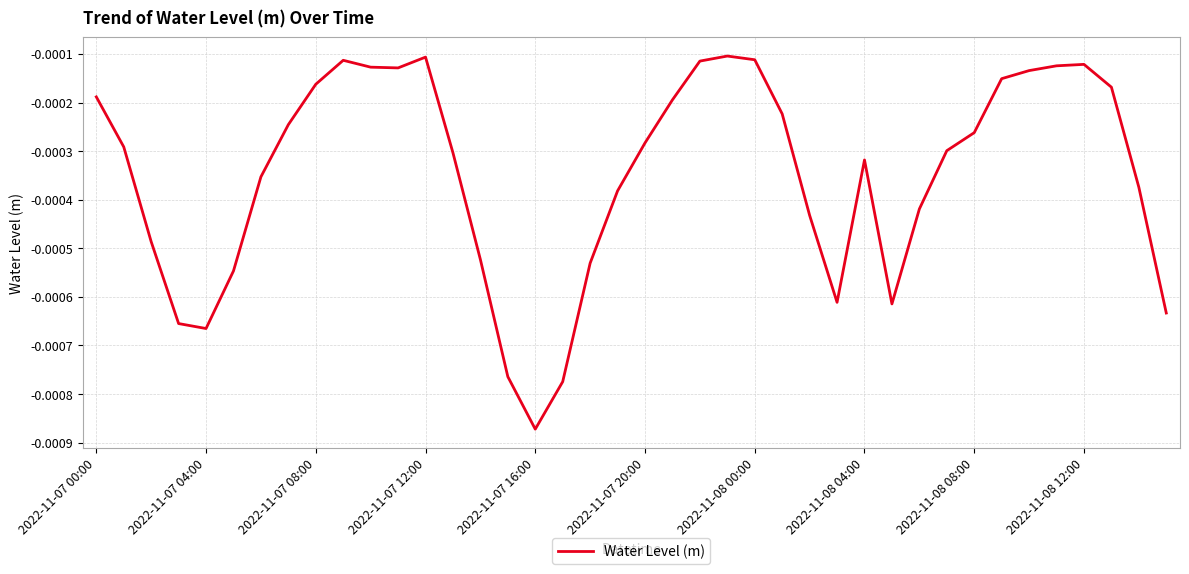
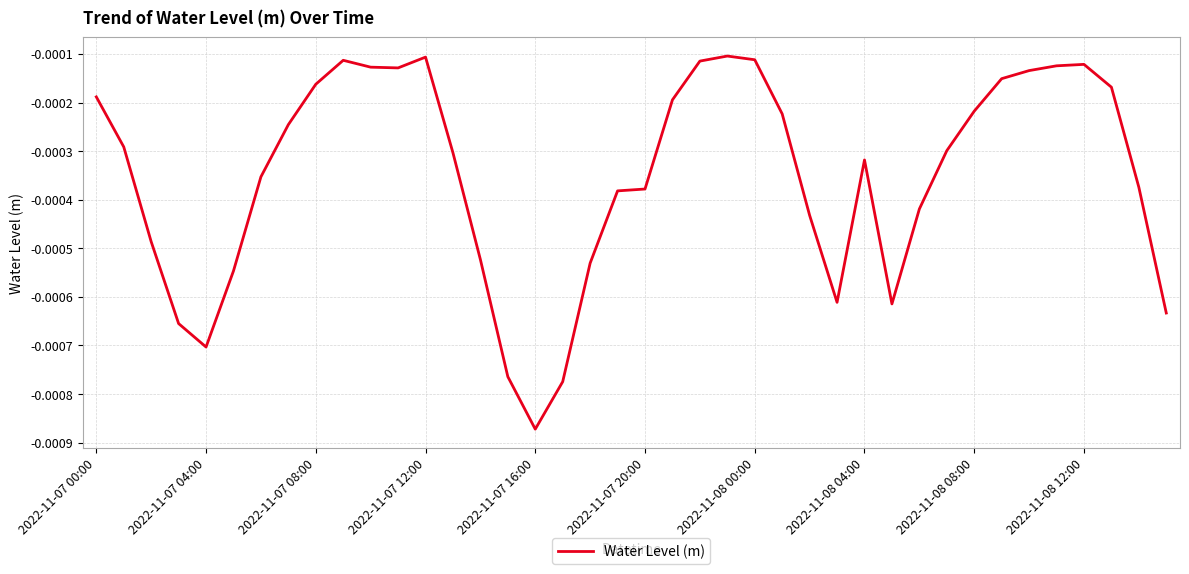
2022-11-07 04:00: -0.00067 -> -0.00070
2022-11-07 20:00: -0.00028 -> -0.00038
2022-11-08 08:00: -0.00026 -> -0.00022
